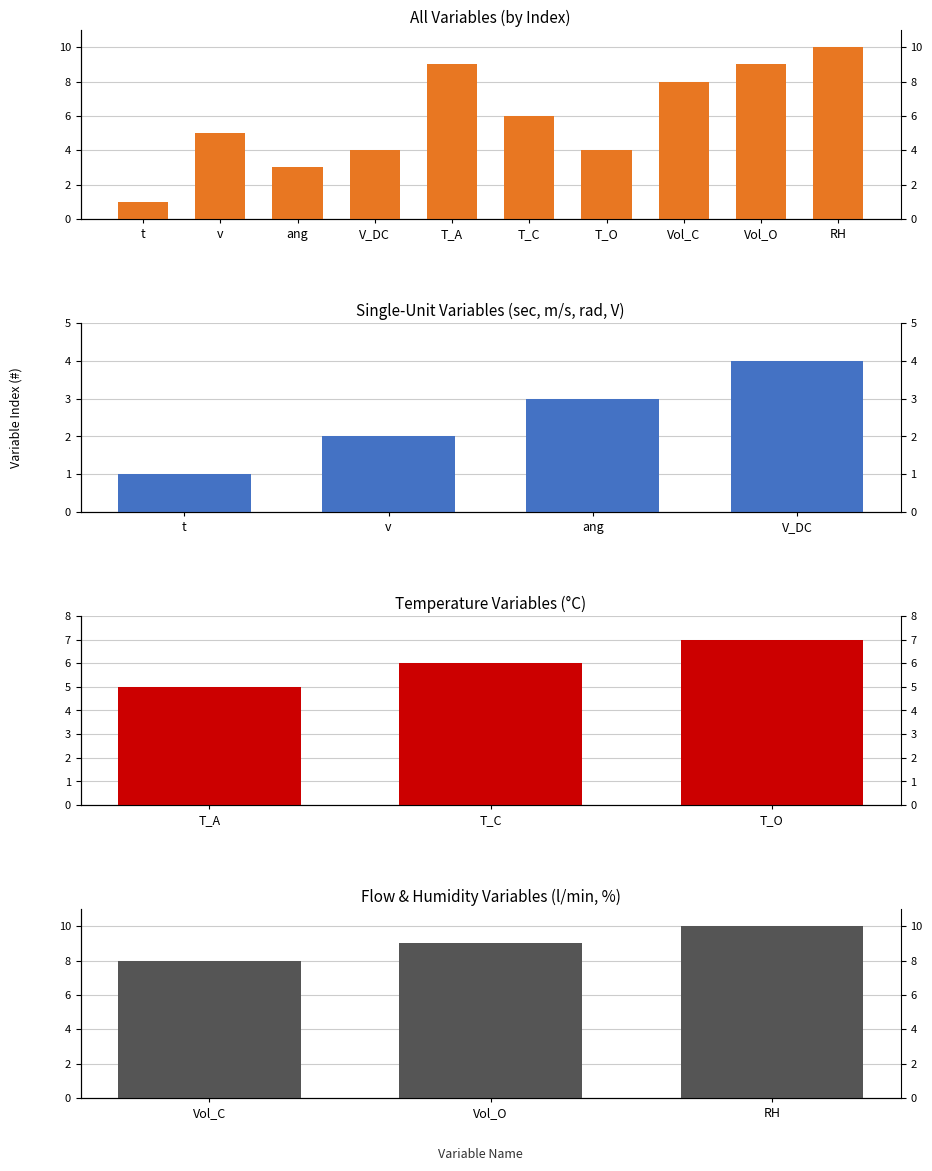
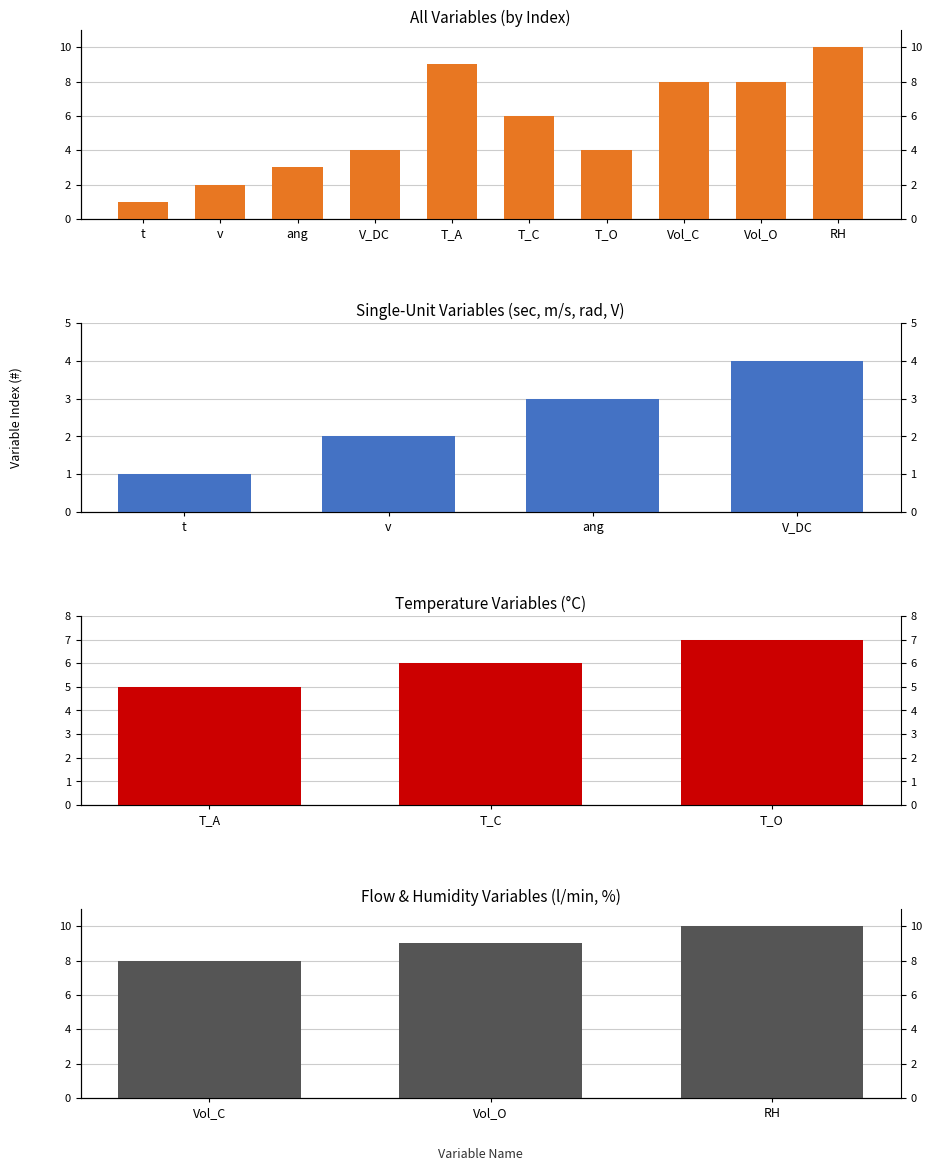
All Variables (by Index), v: 5 -> 2
All Variables (by Index), Vol_O: 9 -> 8
